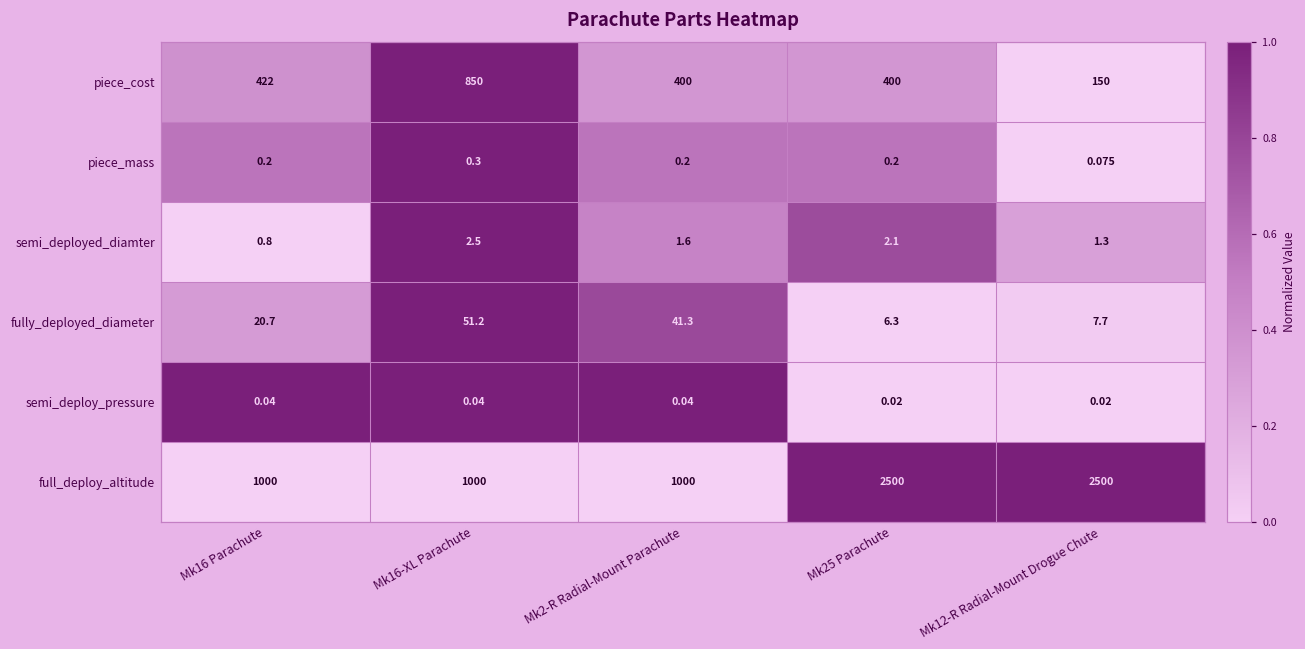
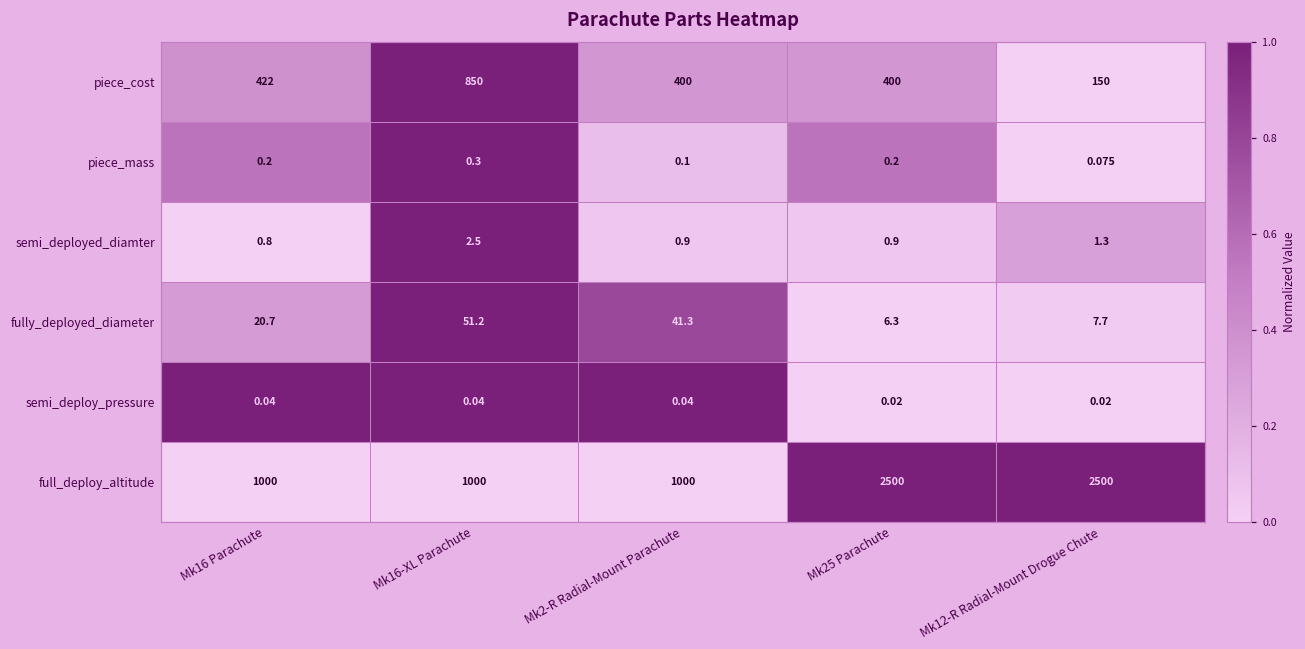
piece_mass, Mk2-R Radial-Mount Parachute: 0.2 -> 0.1
semi_deployed_diamter, Mk2-R Radial-Mount Parachute: 1.6 -> 0.9
semi_deployed_diamter, Mk25 Parachute: 2.1 -> 0.9
